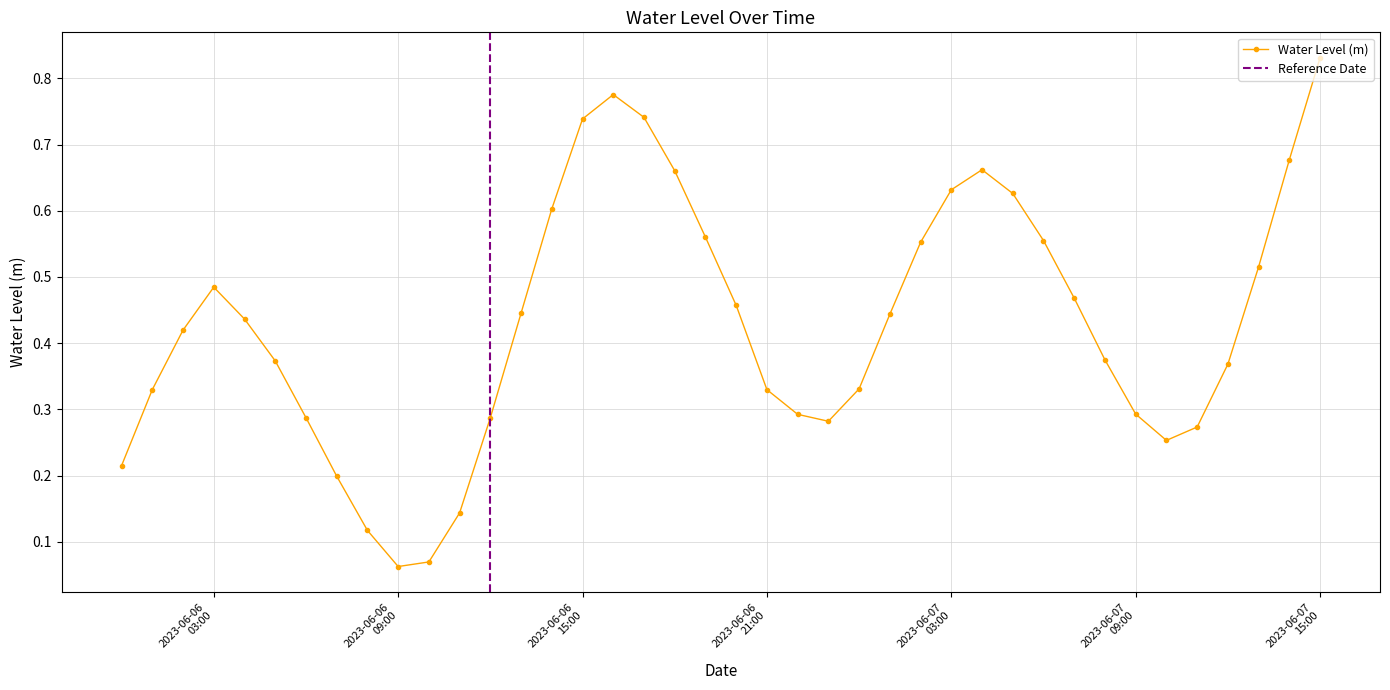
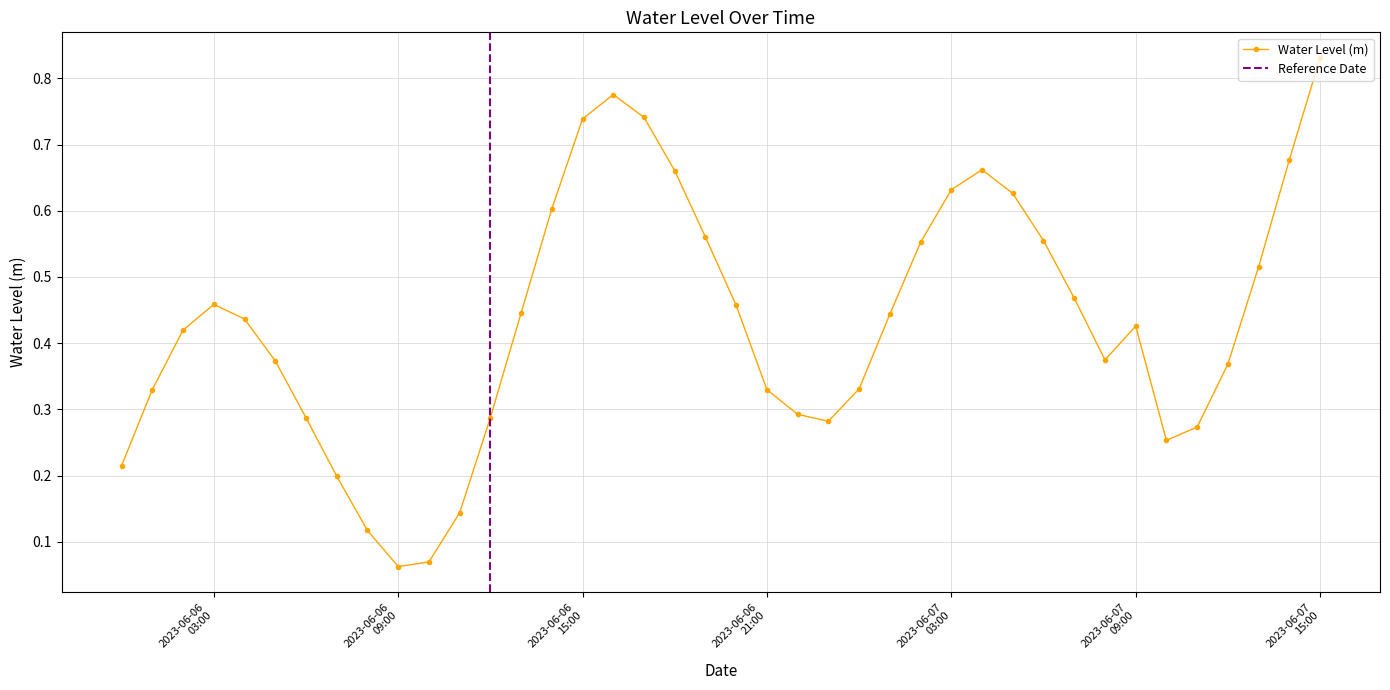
2023-06-06 03:00: 0.48 -> 0.46
2023-06-07 09:00: 0.29 -> 0.43
